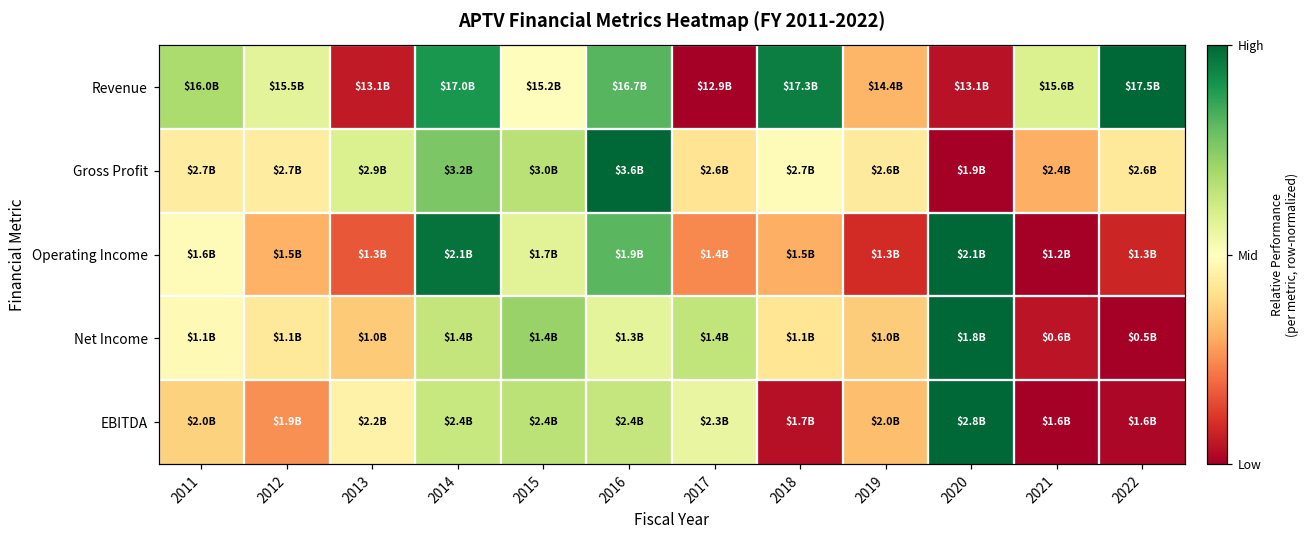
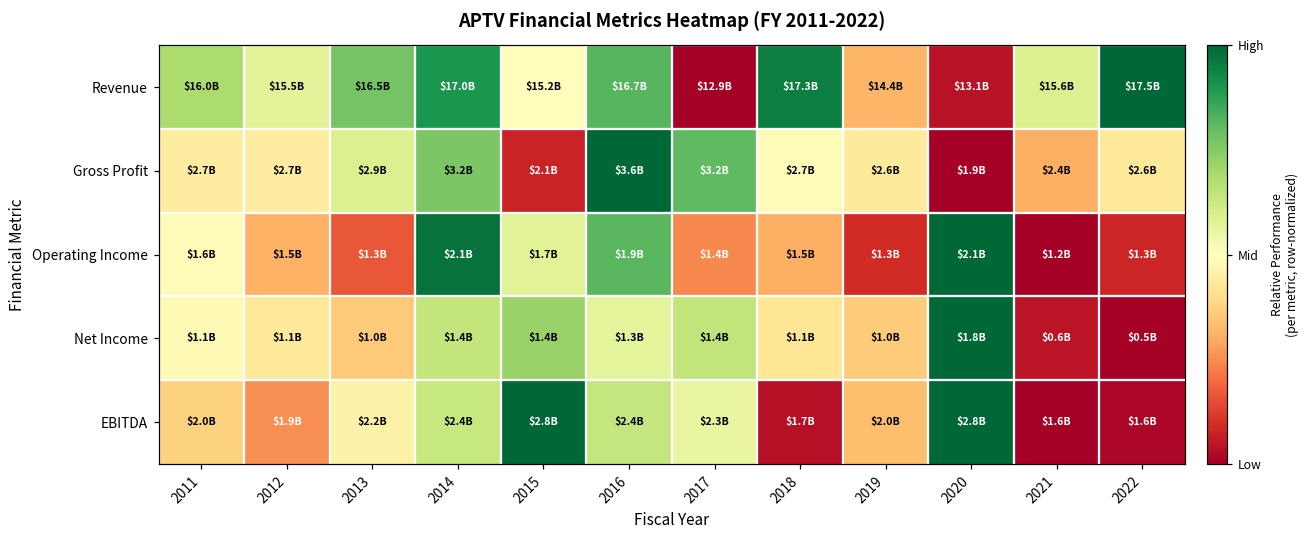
Revenue, 2013: $13.1B -> $16.5B
Gross Profit, 2015: $3.0B -> $2.1B
Gross Profit, 2017: $2.6B -> $3.2B
EBITDA, 2015: $2.4B -> $2.8B
